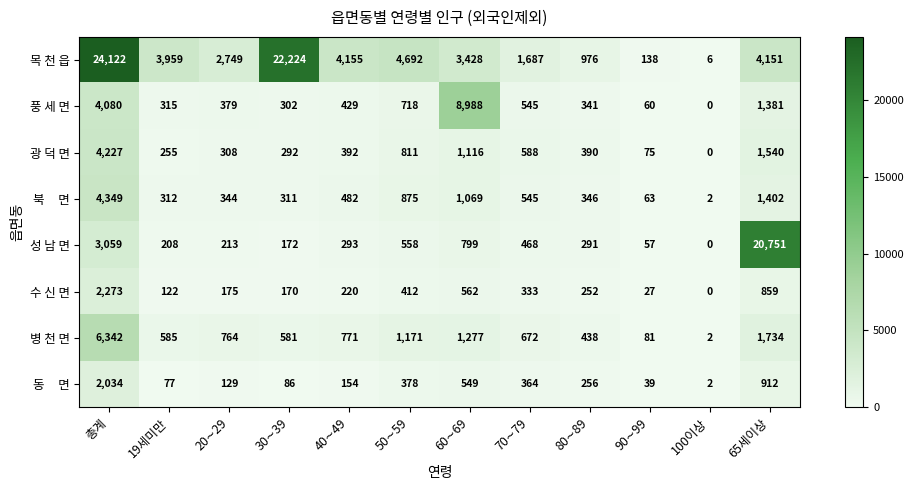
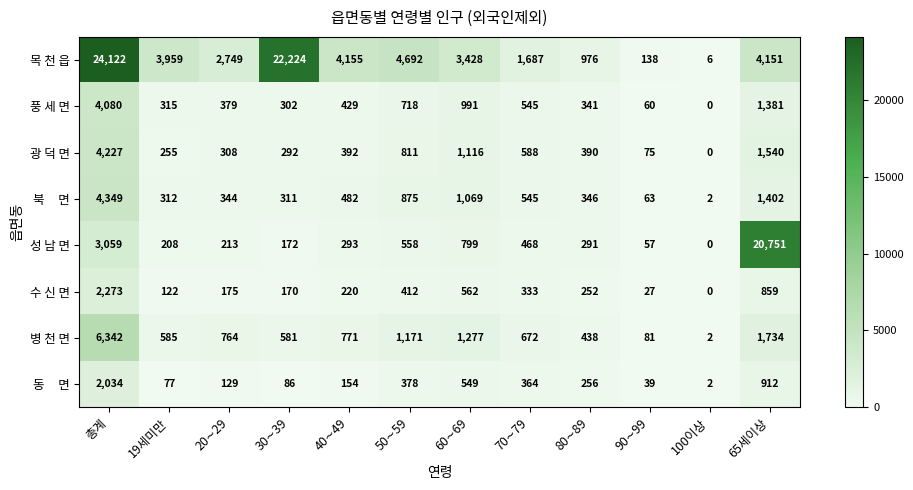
풍 세 면, 60∼69: 8,988 -> 991
